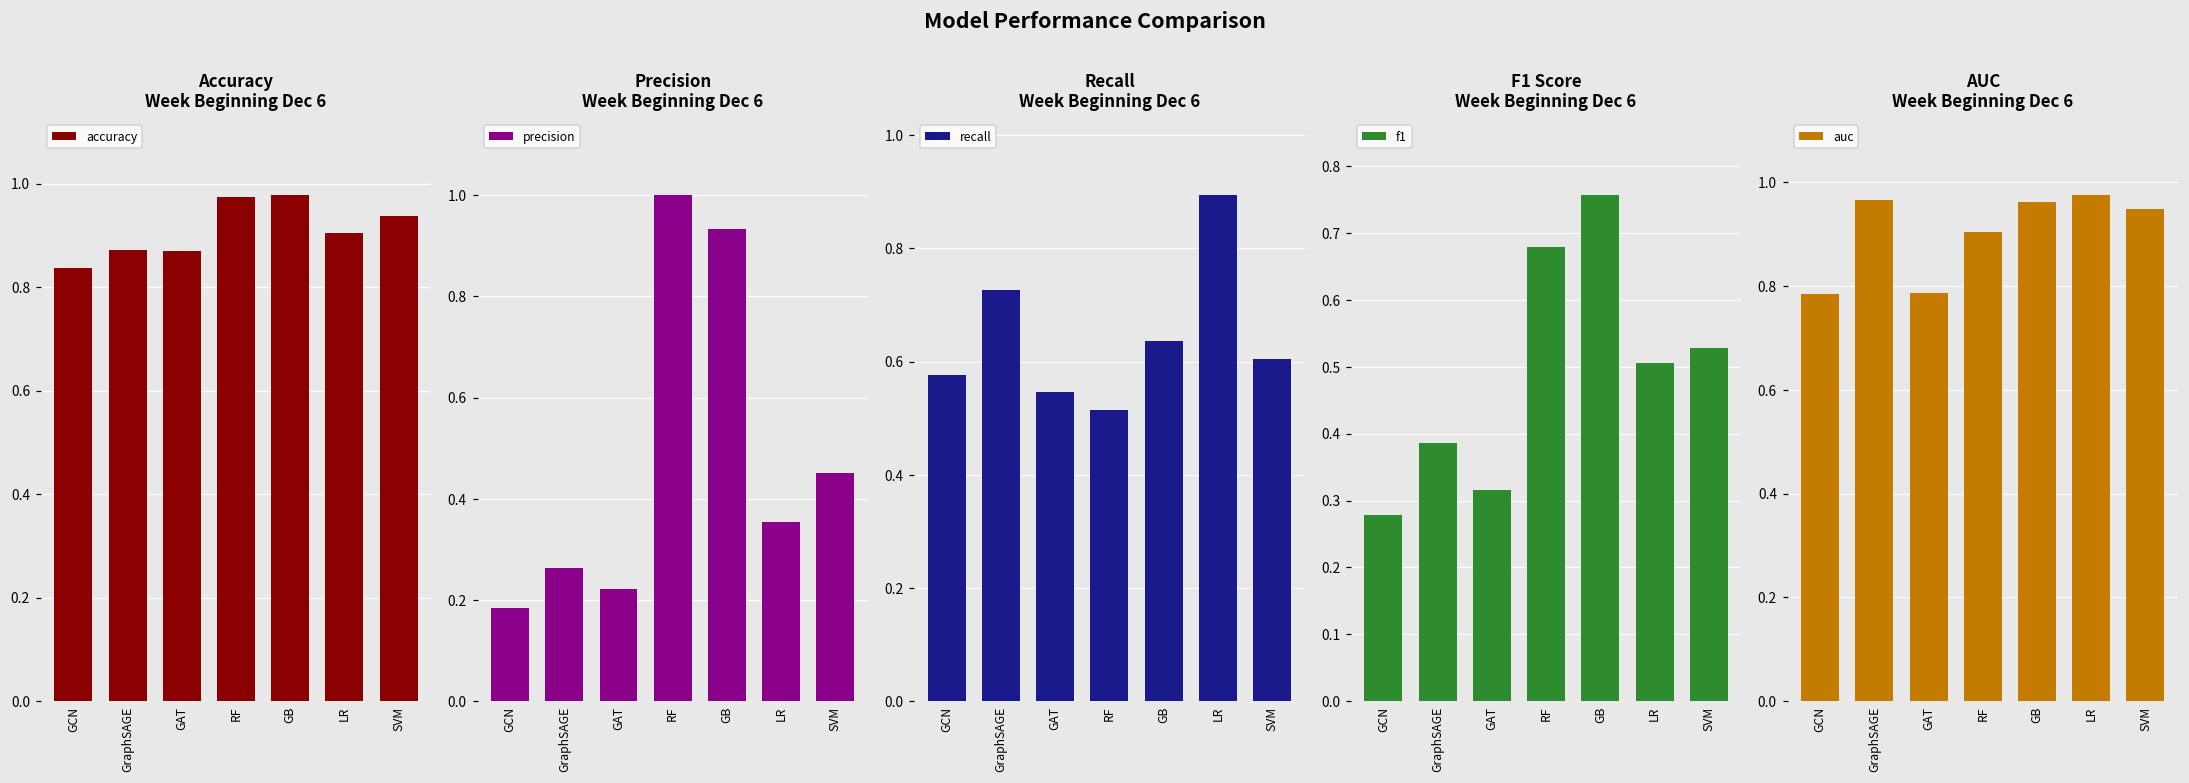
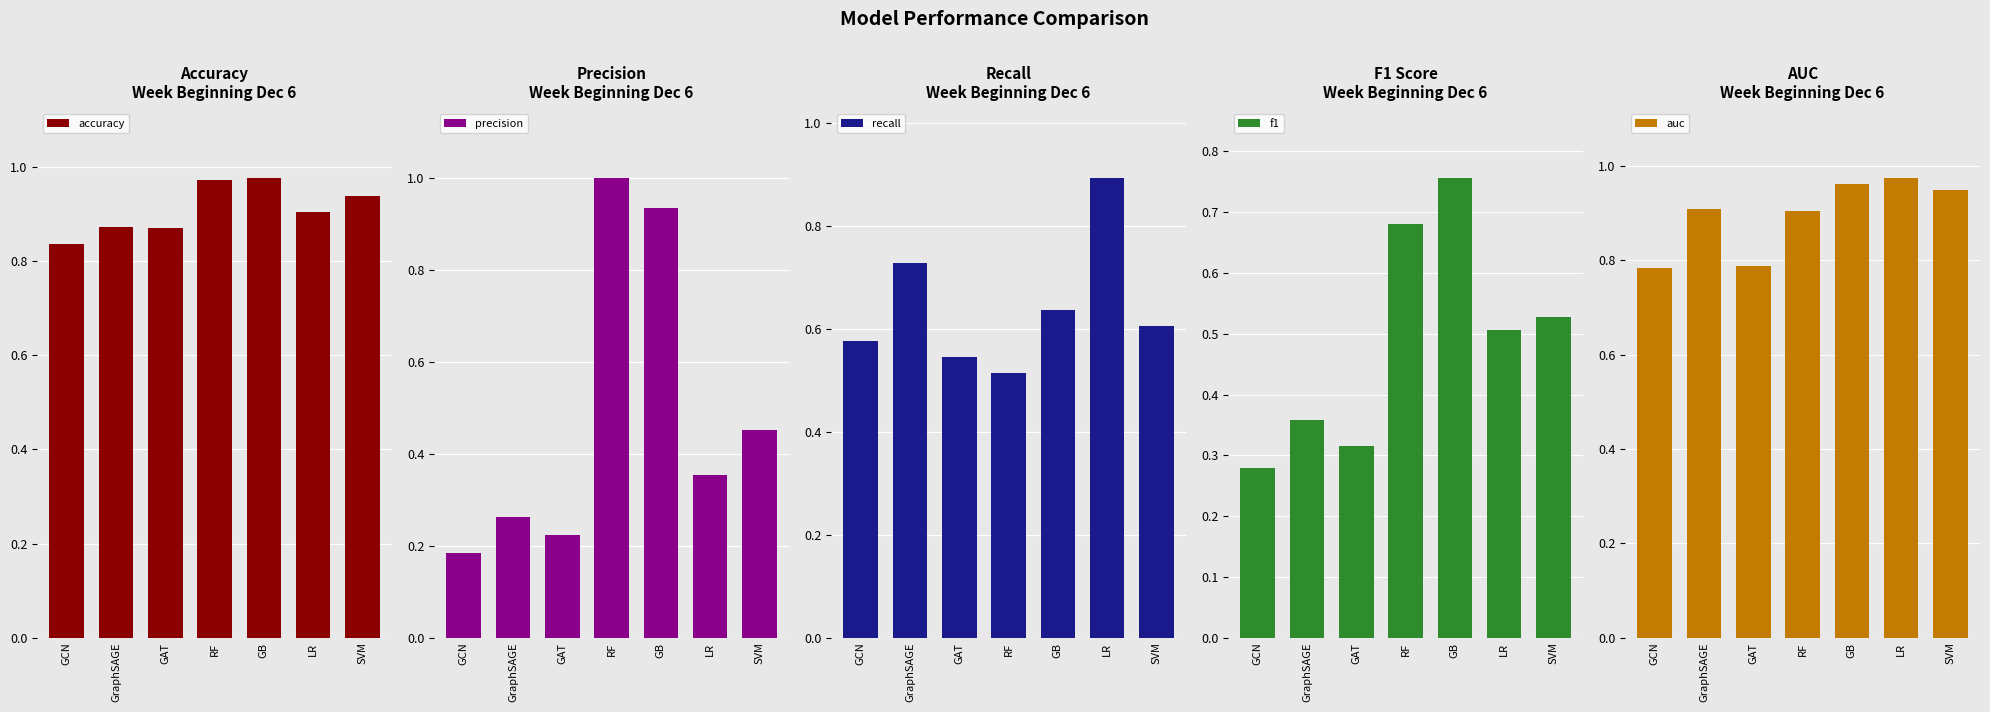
F1 Score Week Beginning Dec 6, GraphSAGE: 0.39 -> 0.36
AUC Week Beginning Dec 6, GraphSAGE: 0.97 -> 0.91
